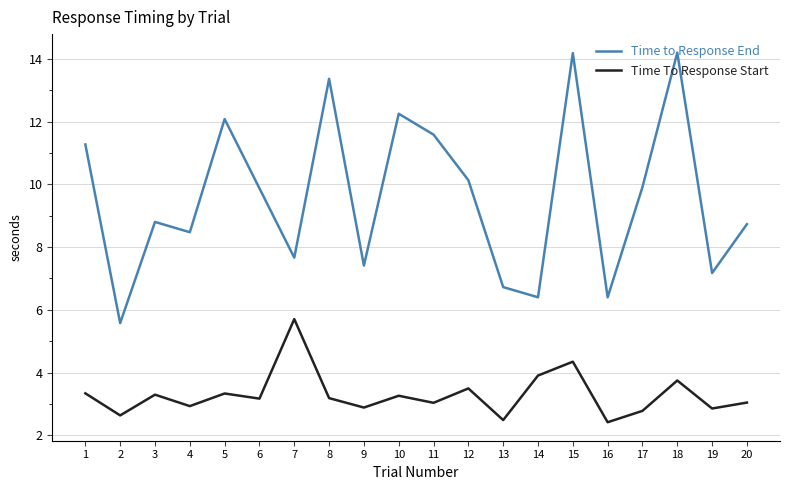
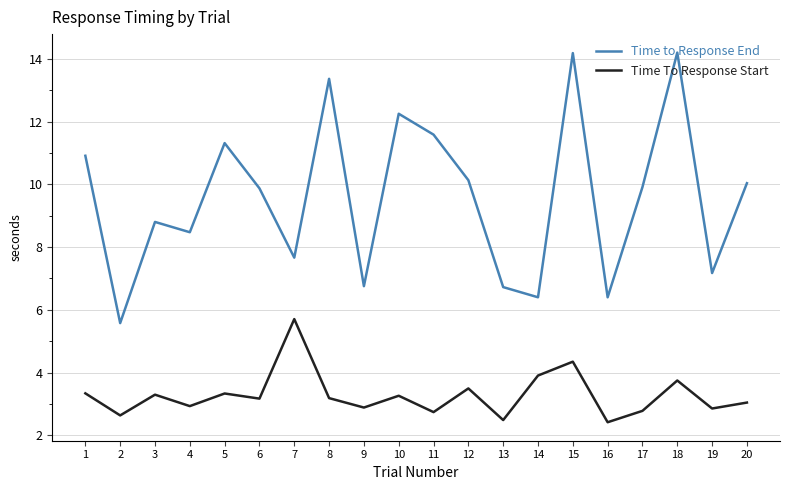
Time to Response End, 1: 11.3 -> 10.9
Time to Response End, 5: 12.1 -> 11.3
Time to Response End, 9: 7.4 -> 6.8
Time To Response Start, 11: 3.0 -> 2.7
Time to Response End, 20: 8.7 -> 10.0
